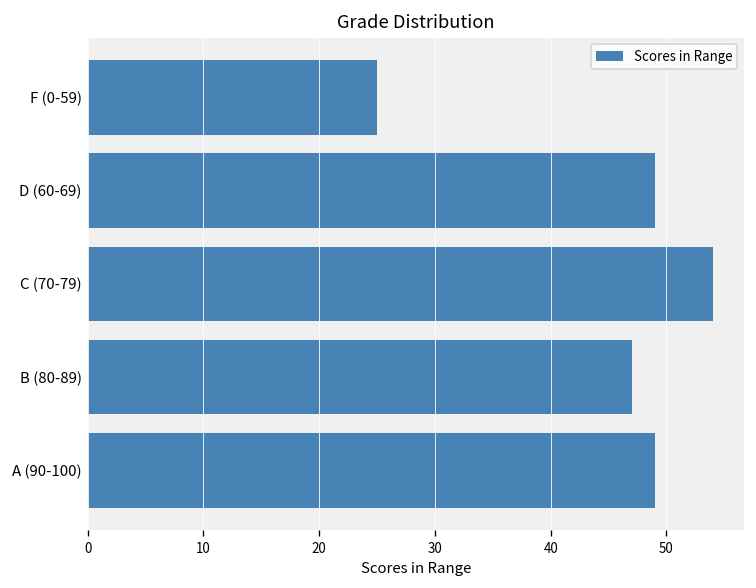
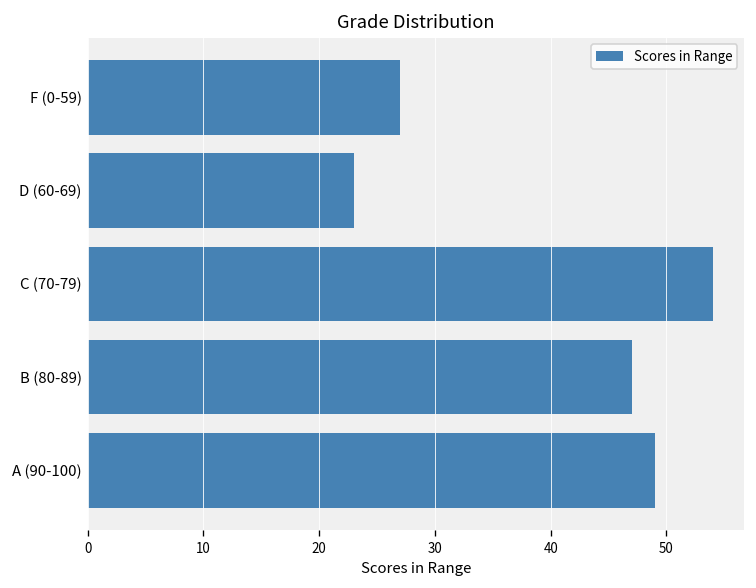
F (0-59): 25 -> 27
D (60-69): 49 -> 23
